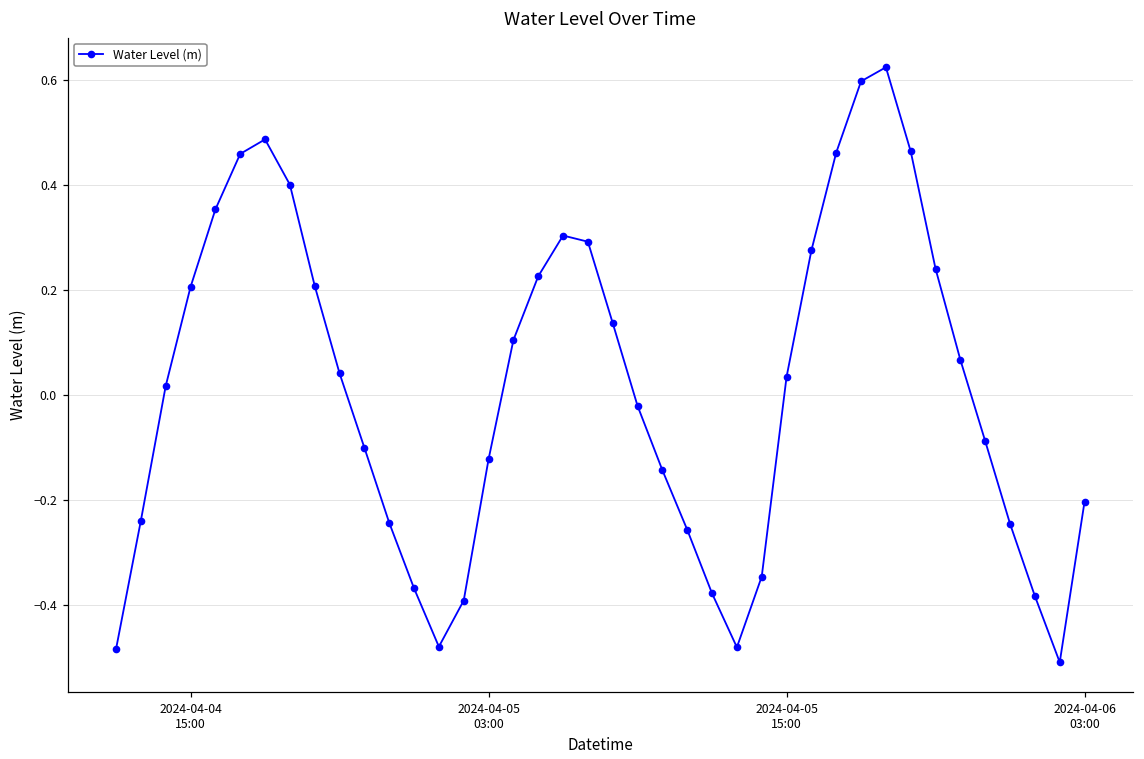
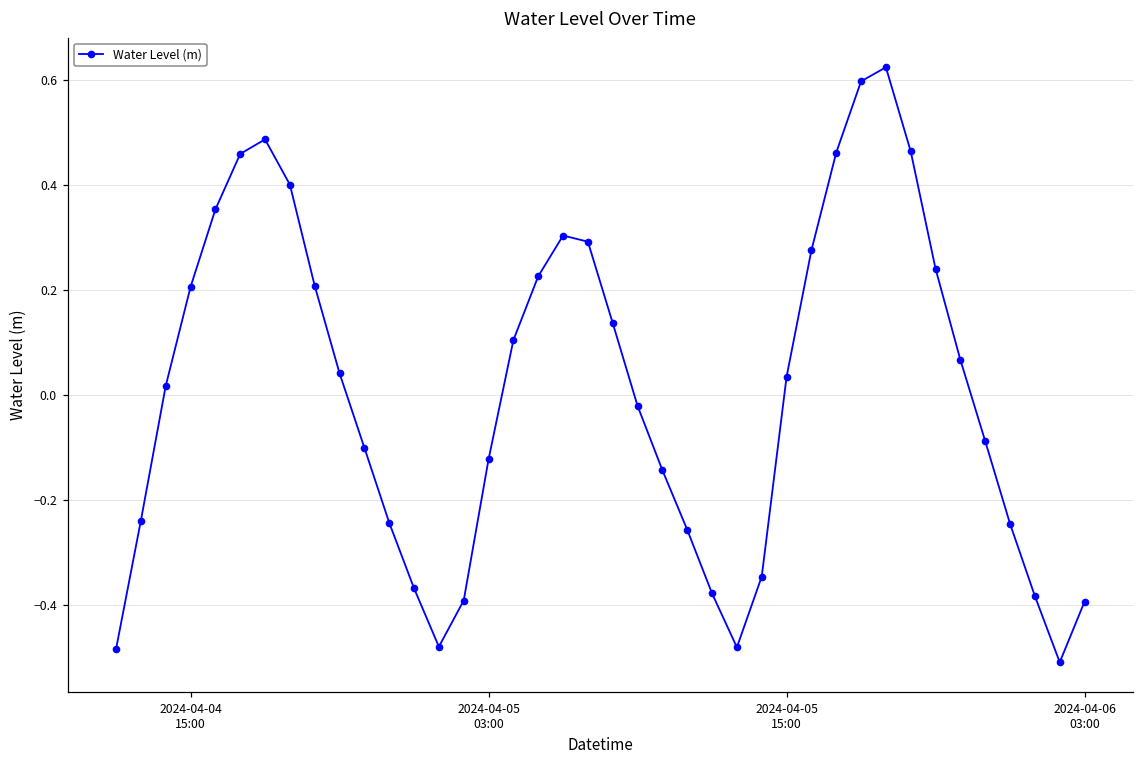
2024-04-06 03:00: -0.20 -> -0.39
